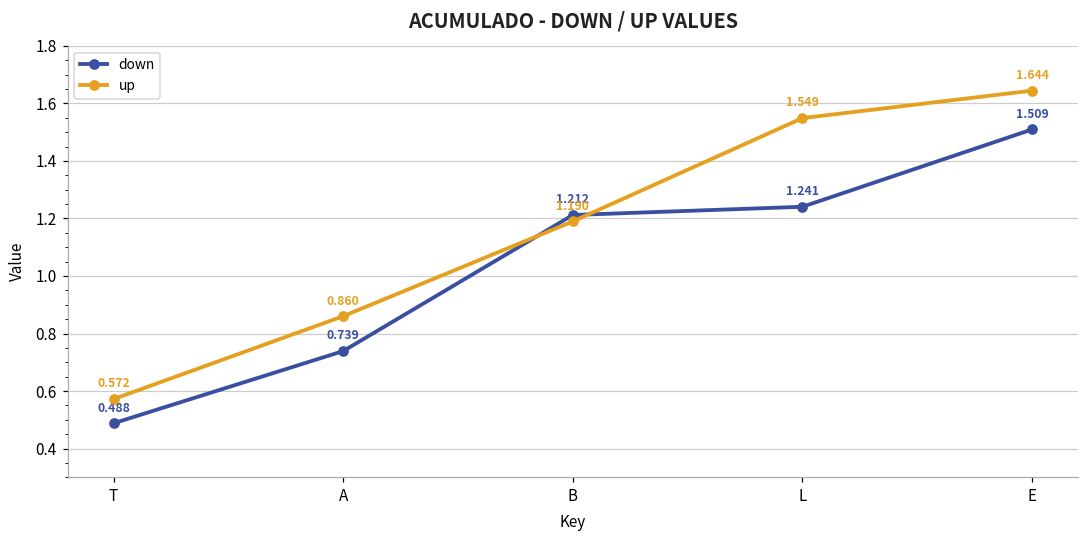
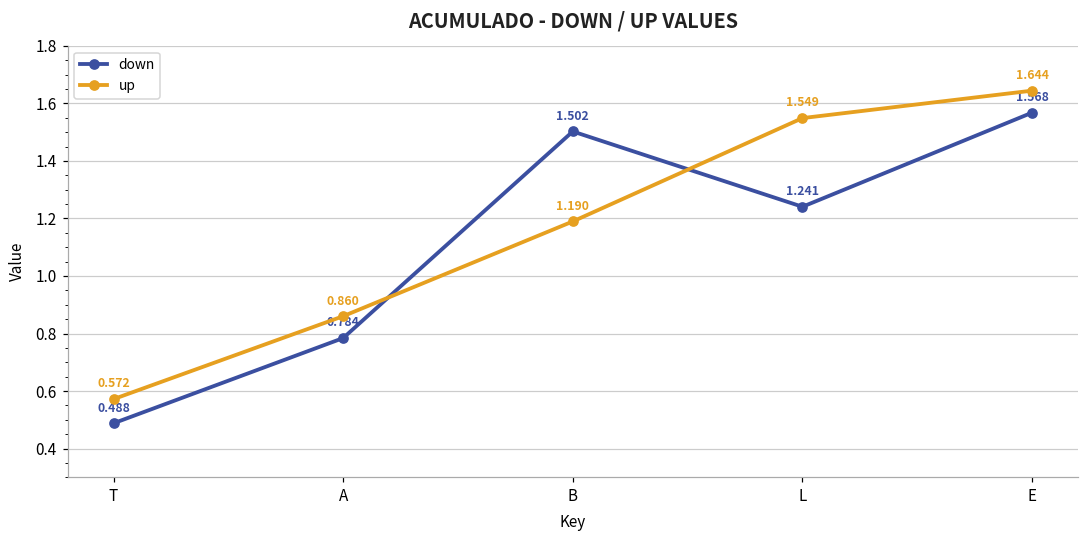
down, A: 0.739 -> 0.784
down, B: 1.212 -> 1.502
down, E: 1.509 -> 1.568
